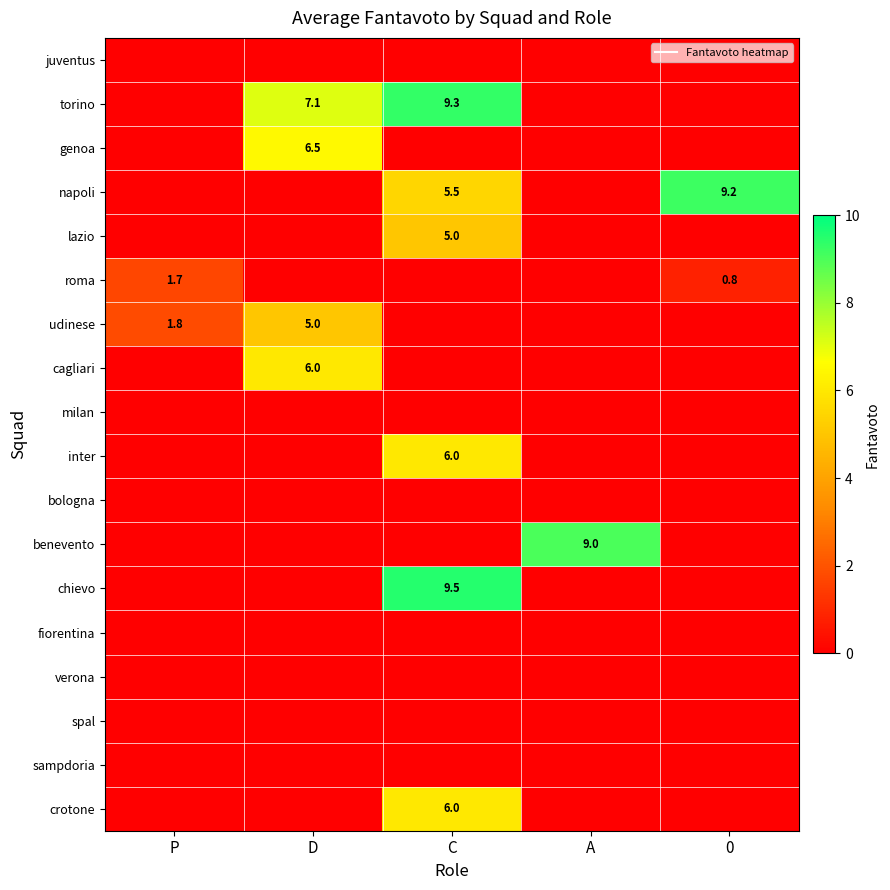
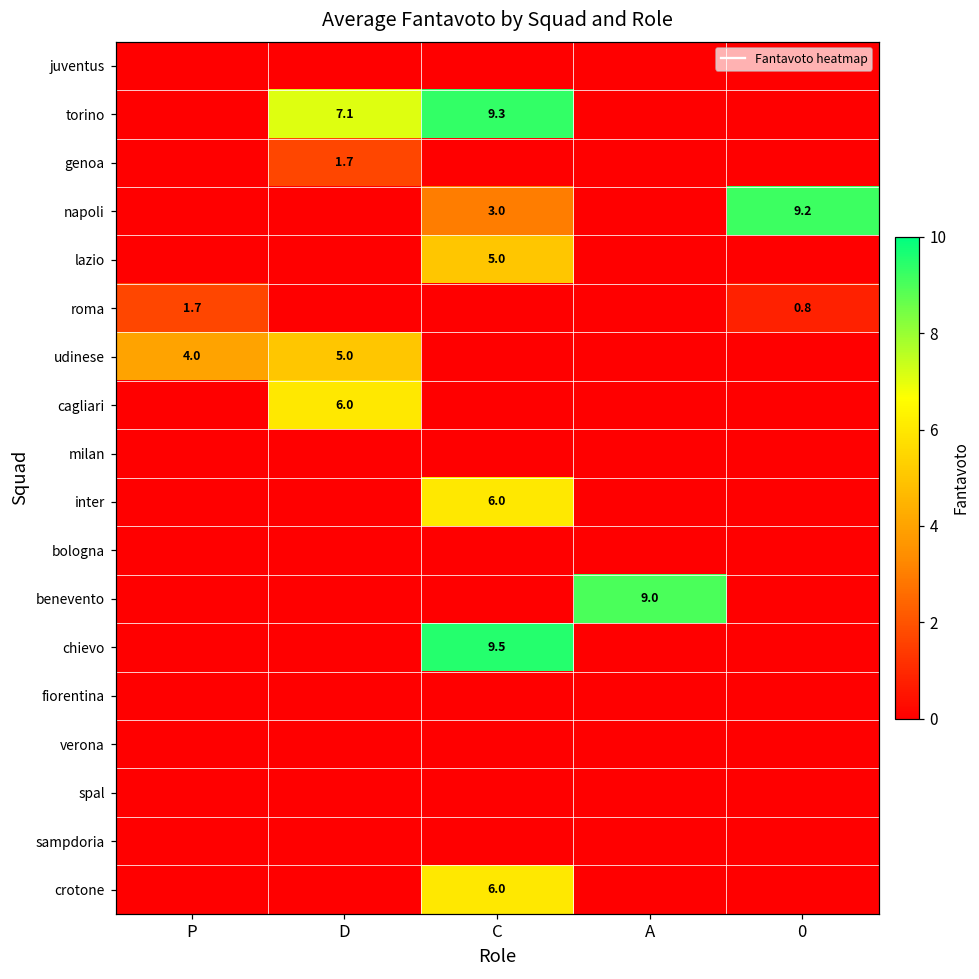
genoa, D: 6.5 -> 1.7
napoli, C: 5.5 -> 3.0
udinese, P: 1.8 -> 4.0
